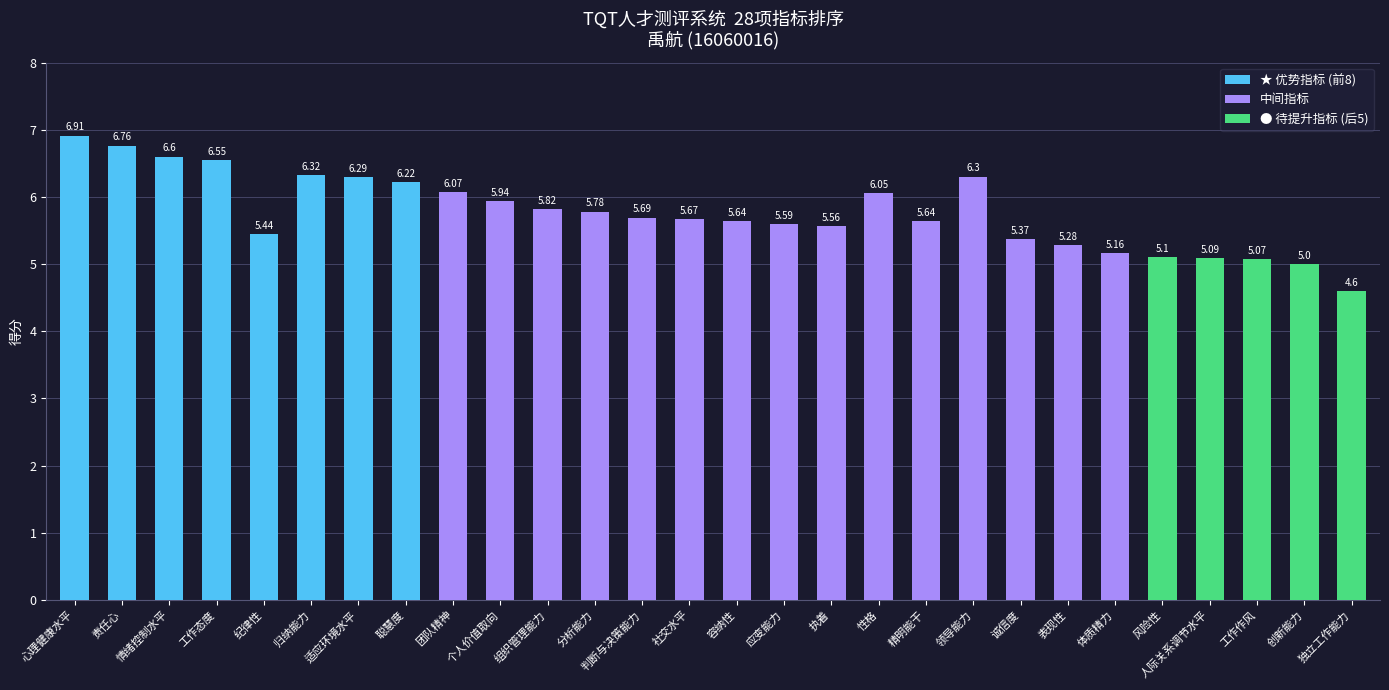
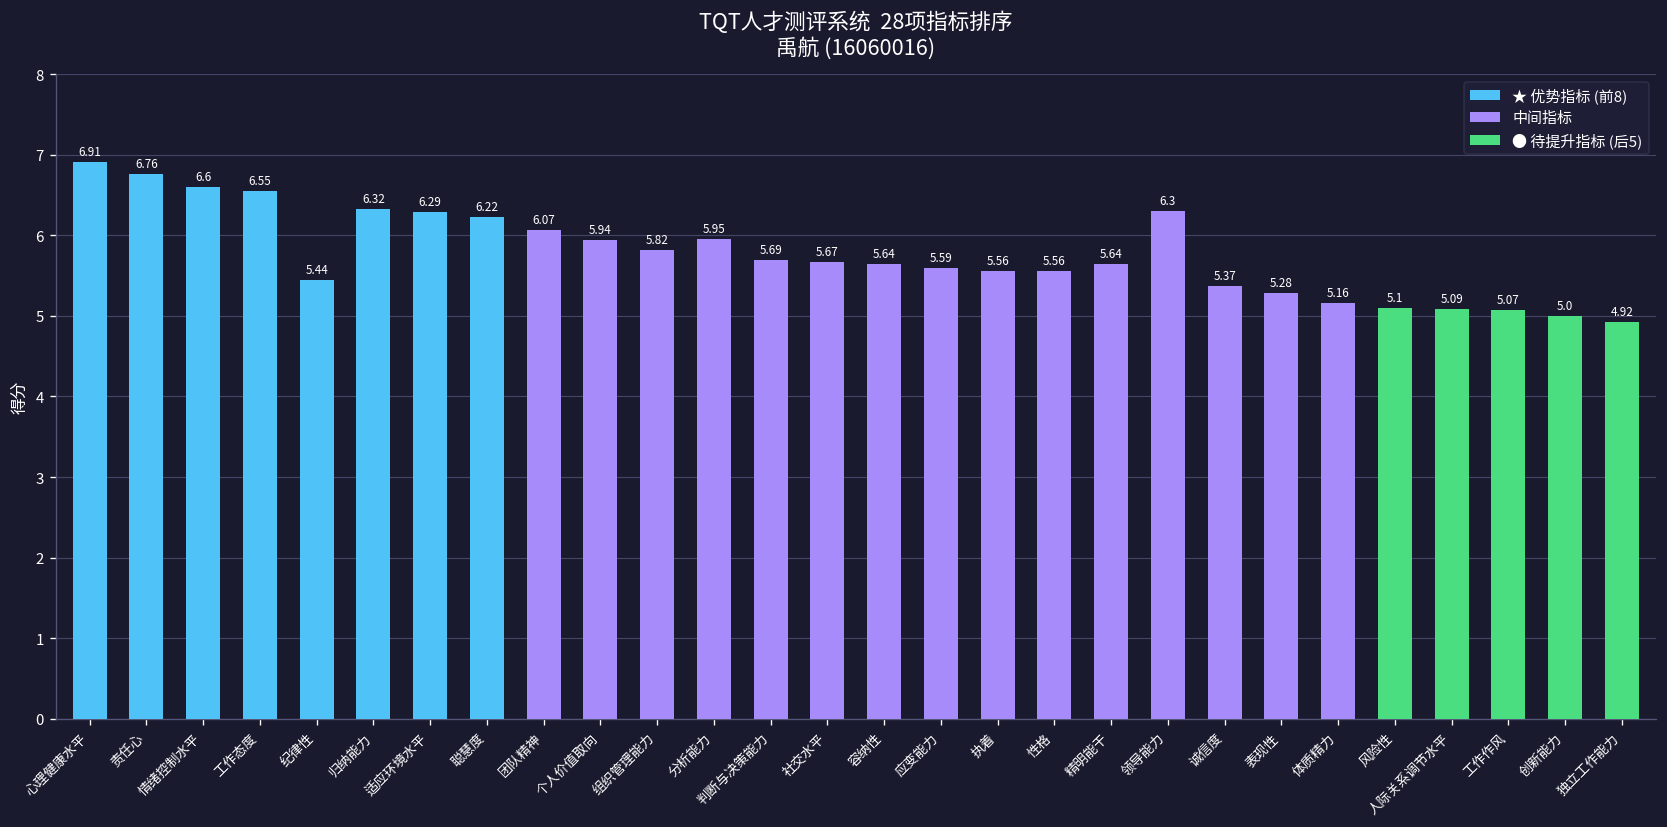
分析能力: 5.78 -> 5.95
性格: 6.05 -> 5.56
独立工作能力: 4.6 -> 4.92
